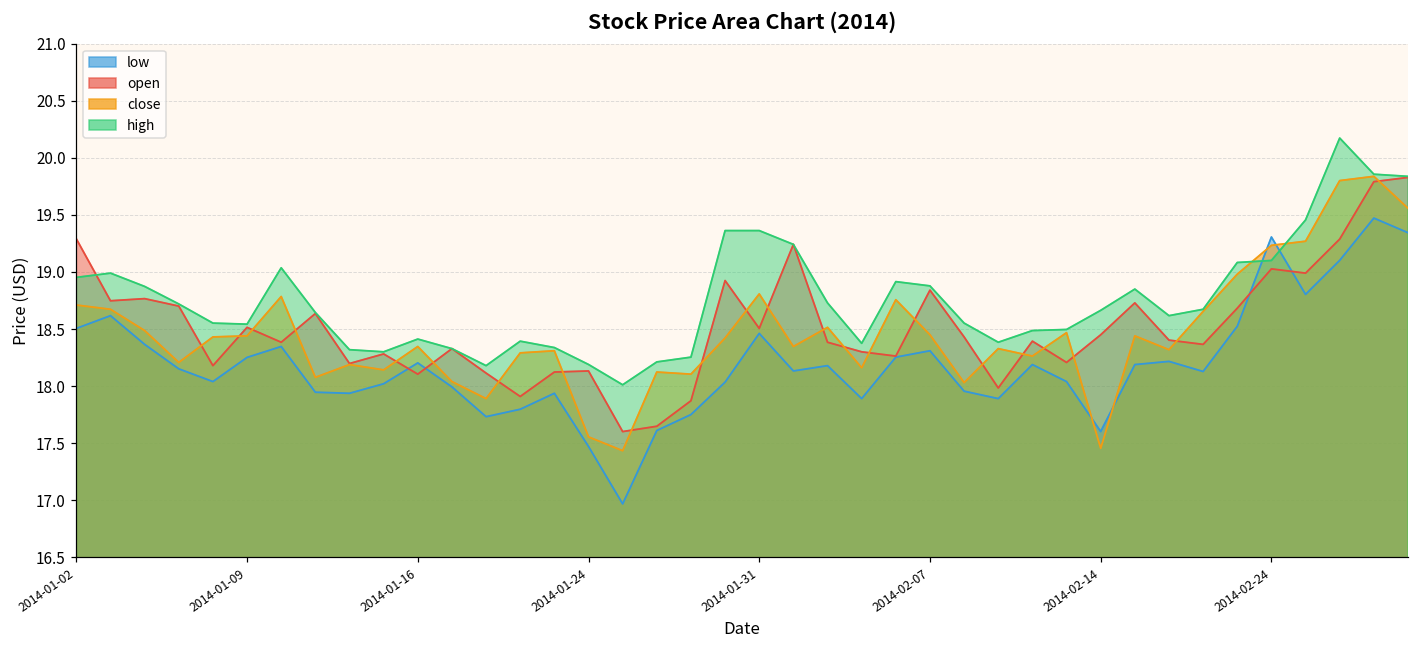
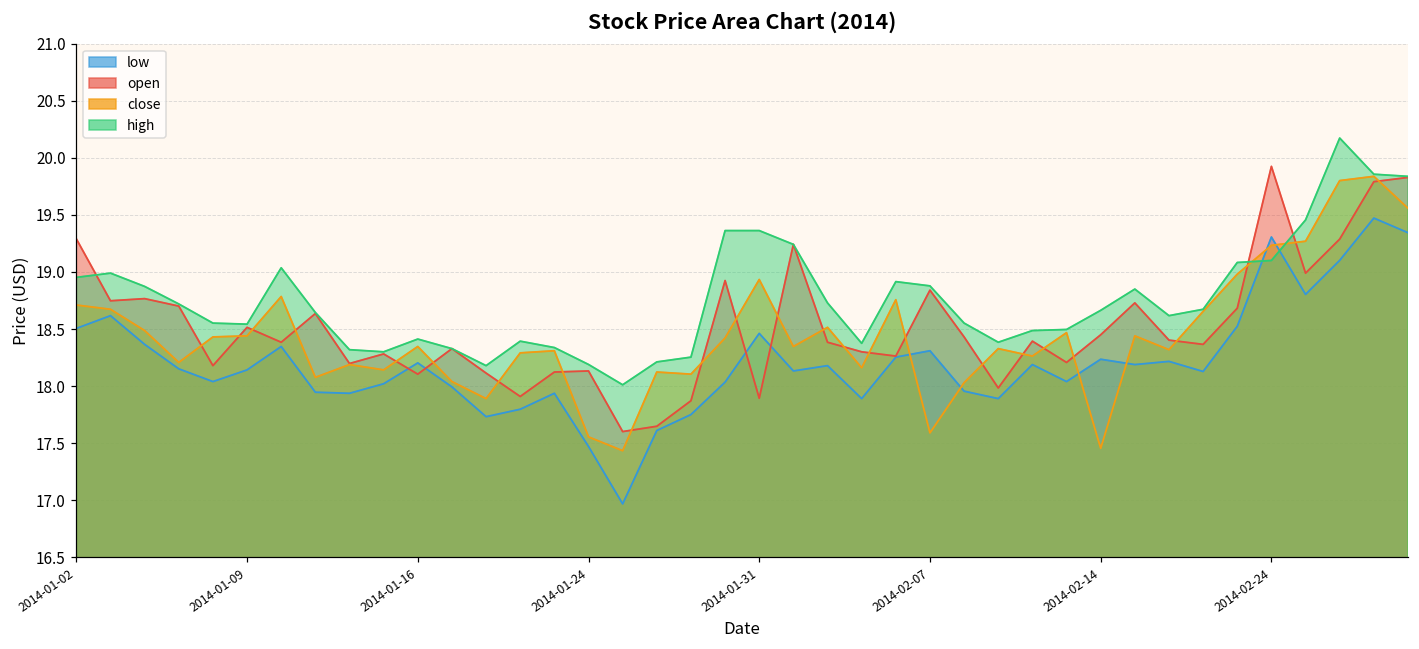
low, 2014-01-09: 18.25 -> 18.14
open, 2014-01-31: 18.51 -> 17.89
close, 2014-01-31: 18.81 -> 18.93
close, 2014-02-07: 18.45 -> 17.59
low, 2014-02-14: 17.60 -> 18.24
open, 2014-02-24: 19.03 -> 19.93
